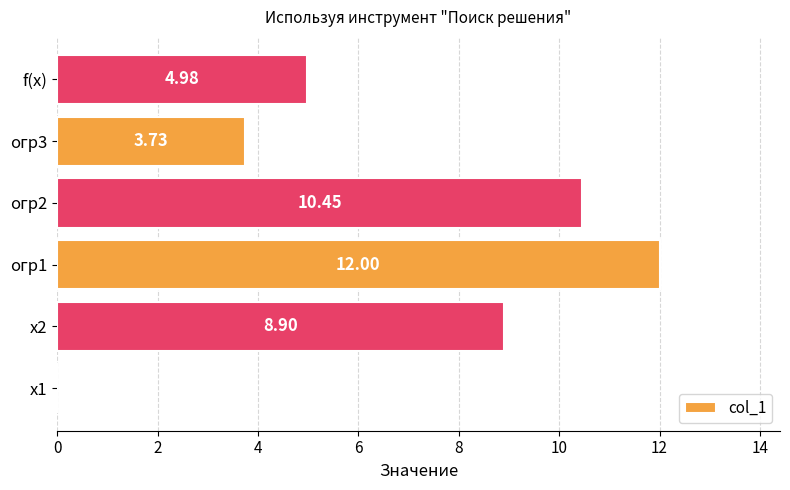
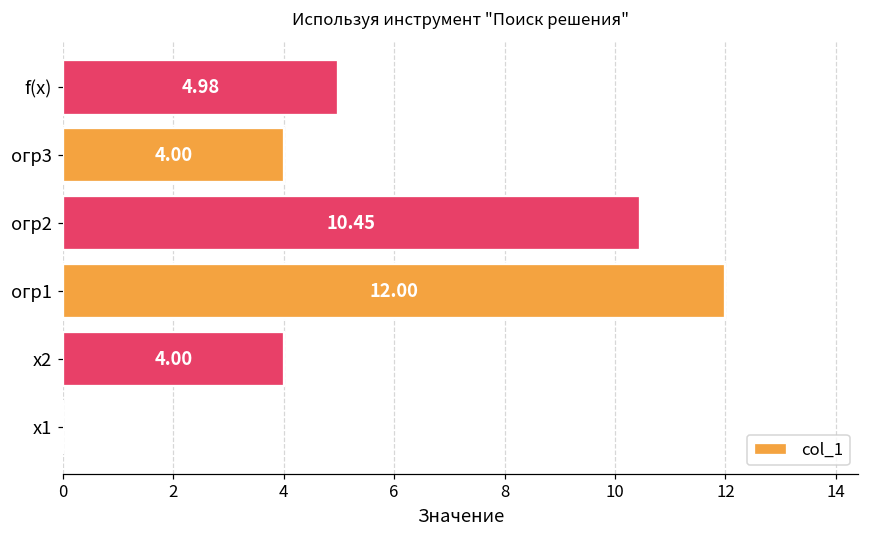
огр3: 3.73 -> 4.00
x2: 8.90 -> 4.00
